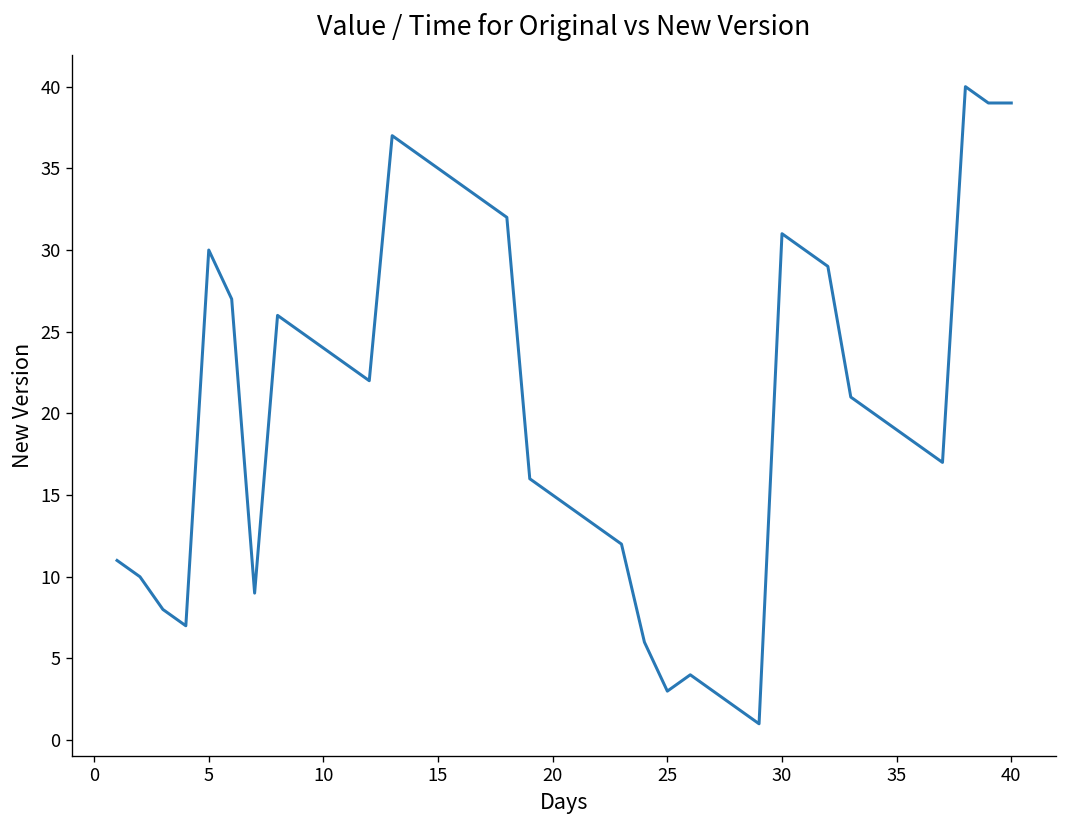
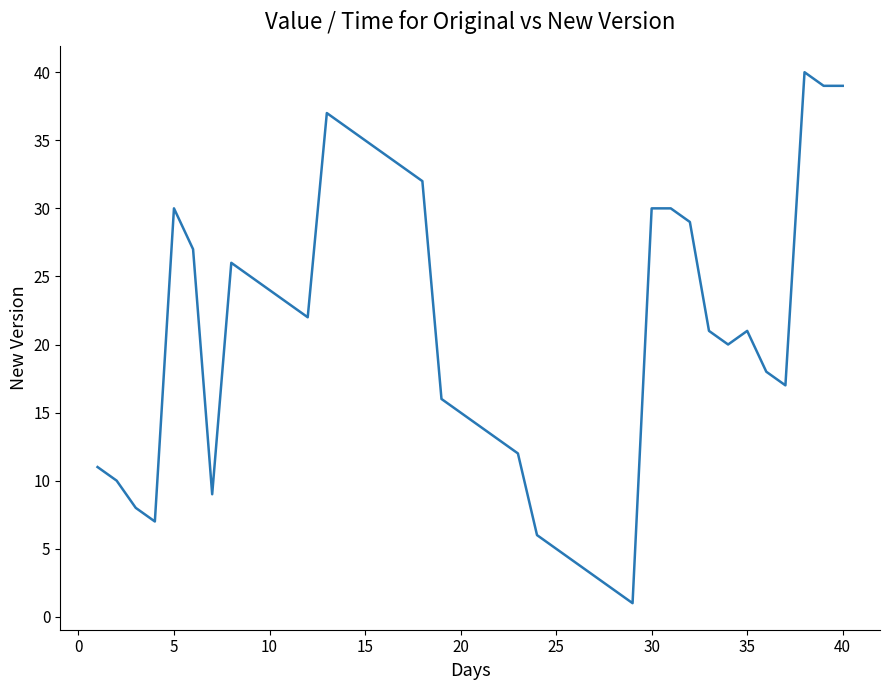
25: 3 -> 5
30: 31 -> 30
35: 19 -> 21
